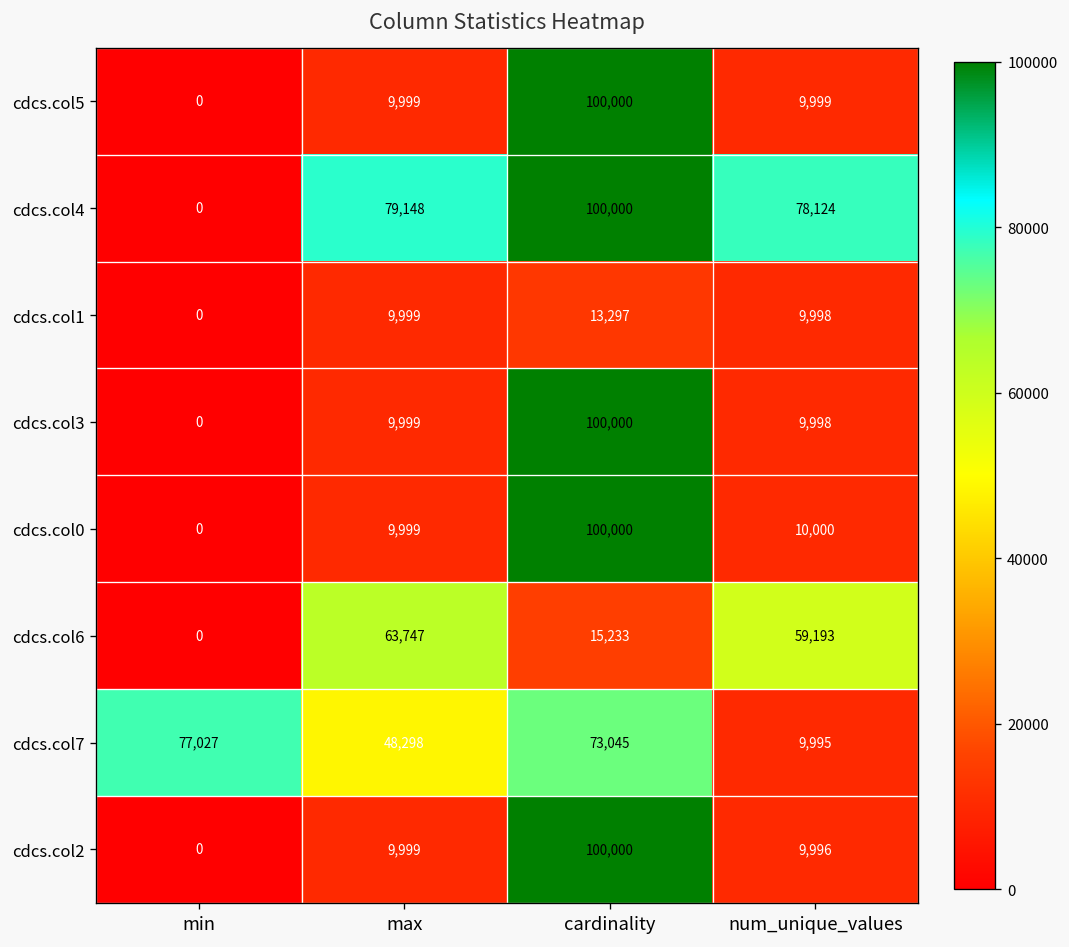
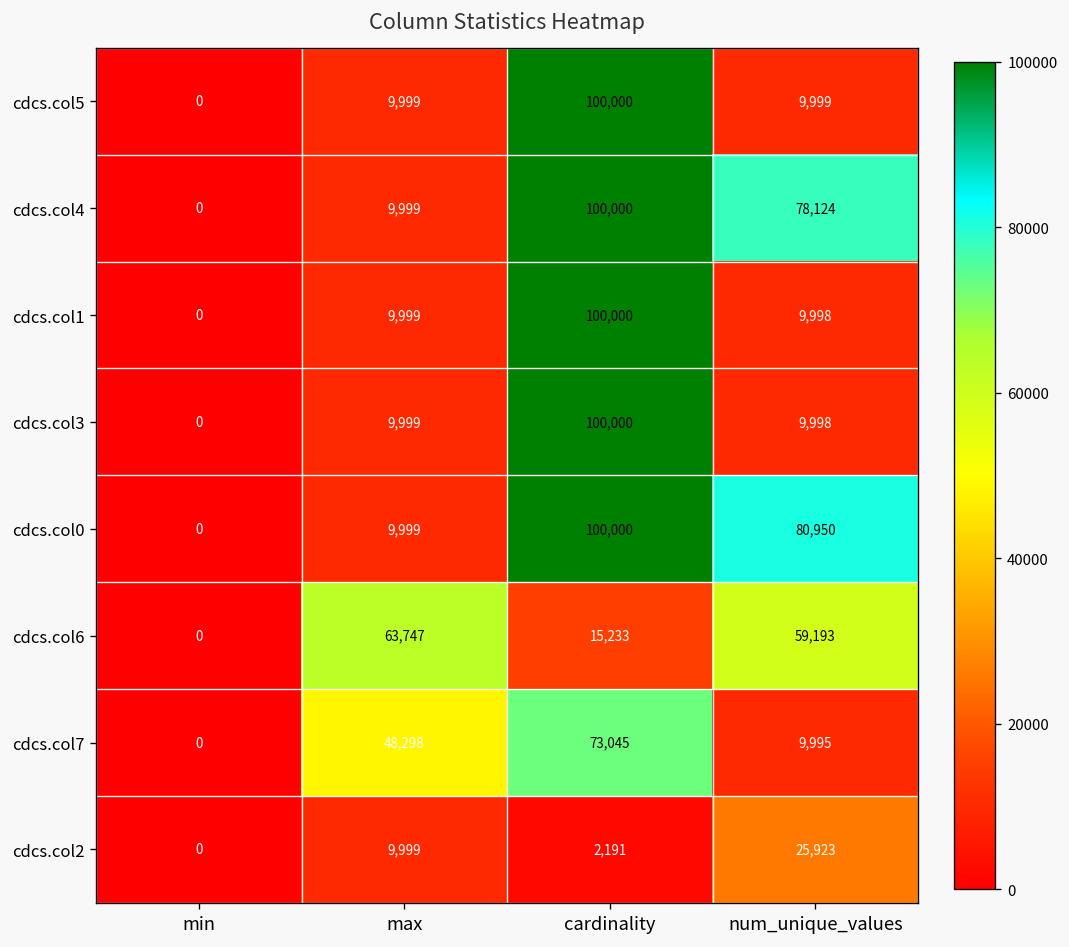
cdcs.col4, max: 79,148 -> 9,999
cdcs.col1, cardinality: 13,297 -> 100,000
cdcs.col0, num_unique_values: 10,000 -> 80,950
cdcs.col7, min: 77,027 -> 0
cdcs.col2, cardinality: 100,000 -> 2,191
cdcs.col2, num_unique_values: 9,996 -> 25,923
